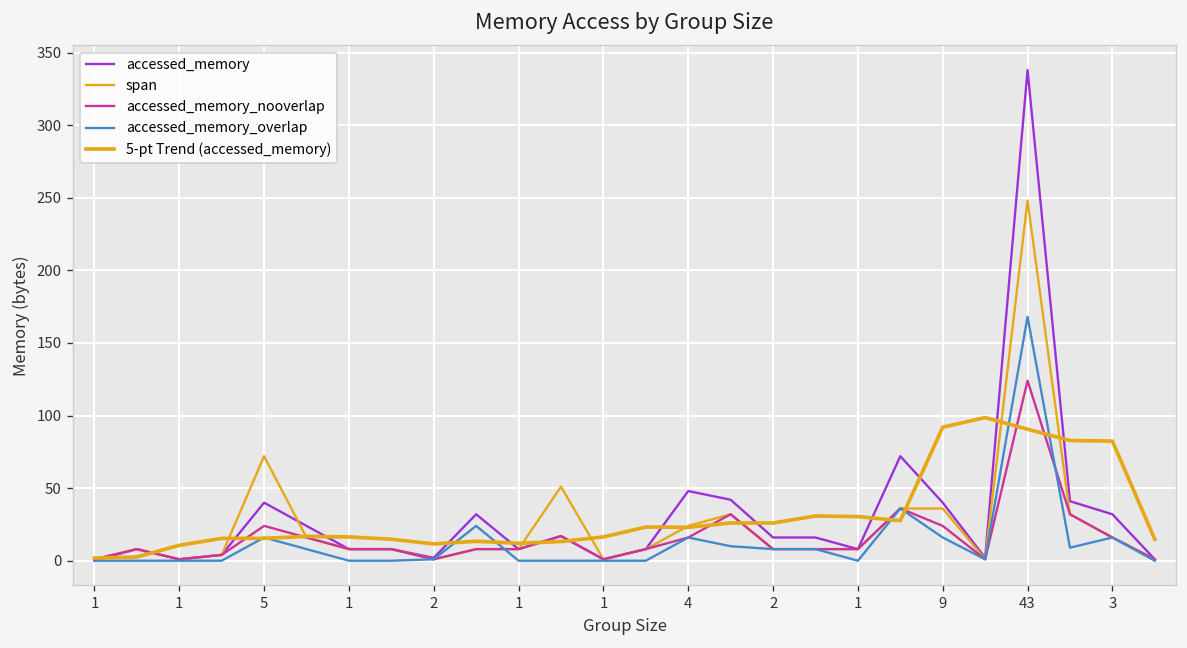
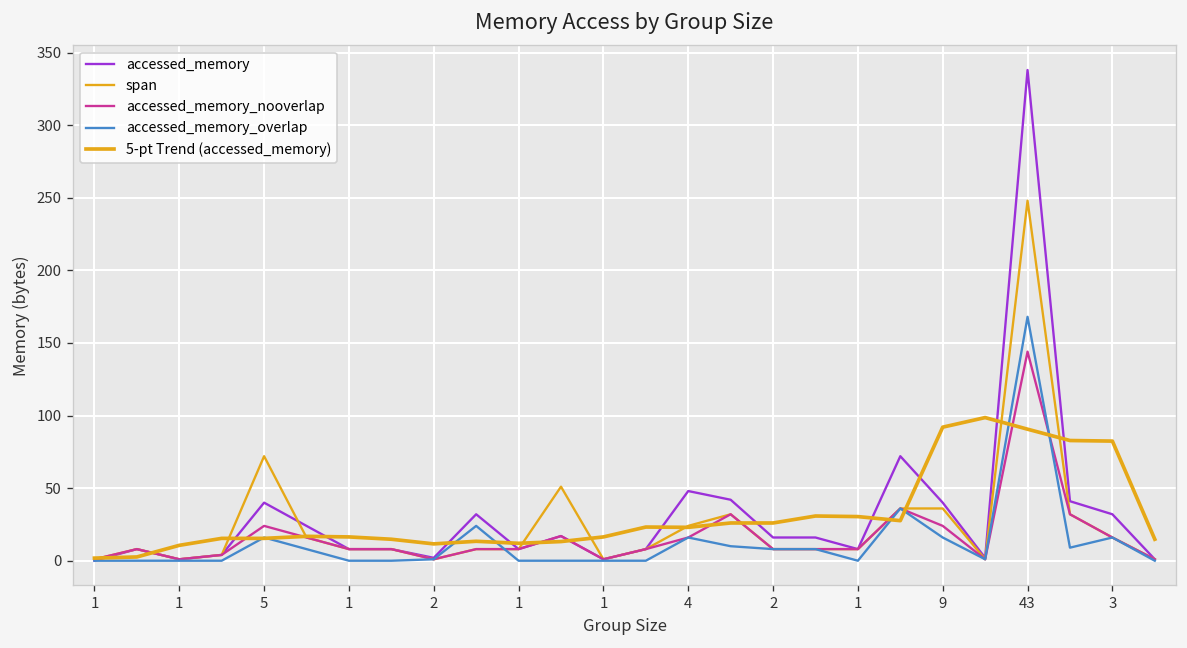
accessed_memory_nooverlap, 43: 124 -> 144
